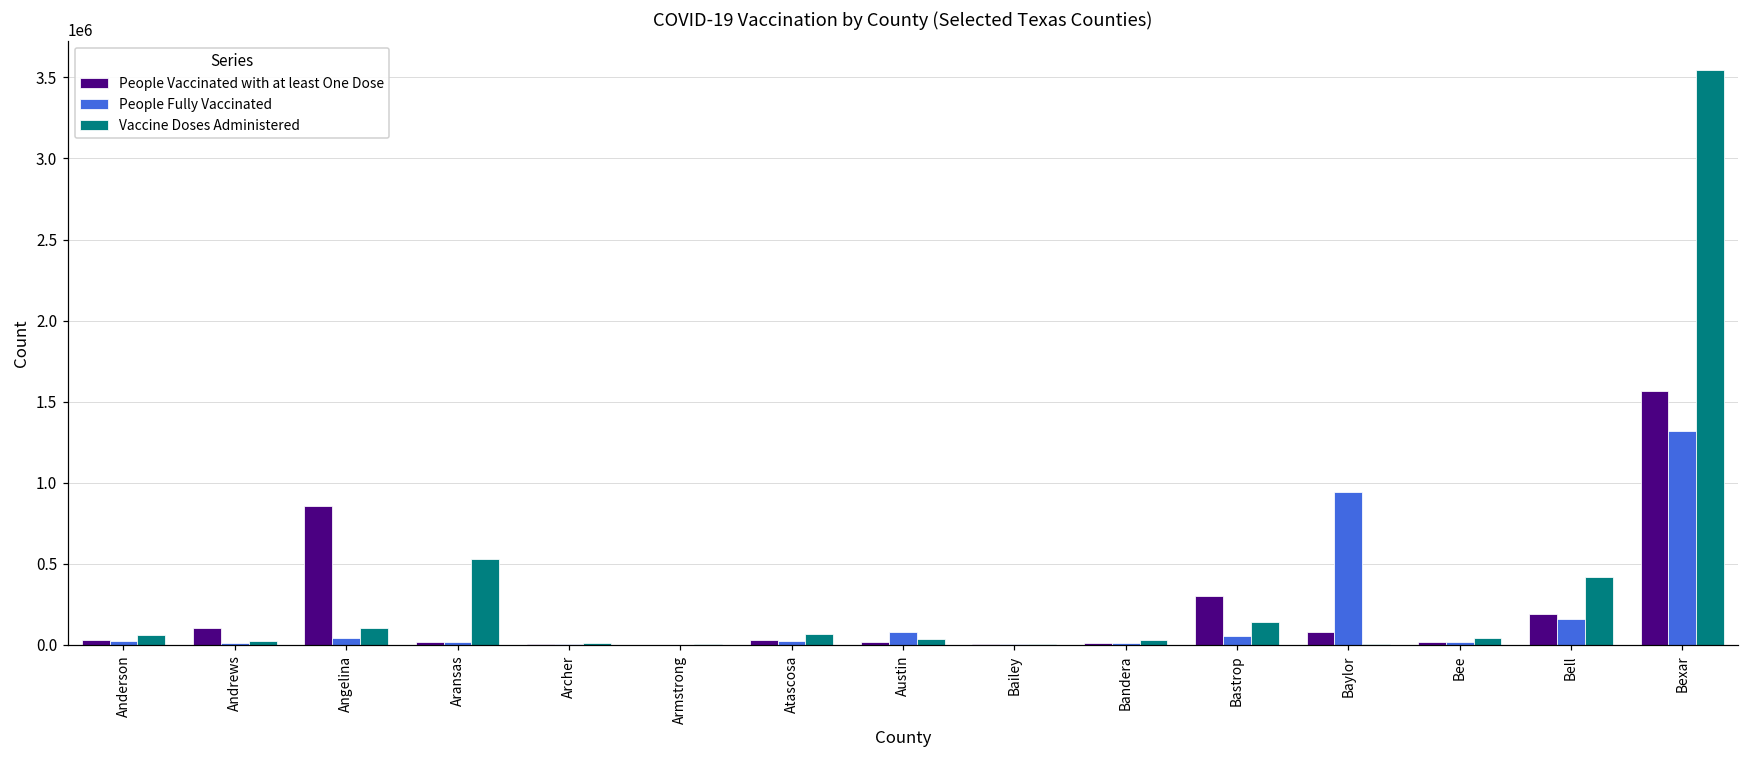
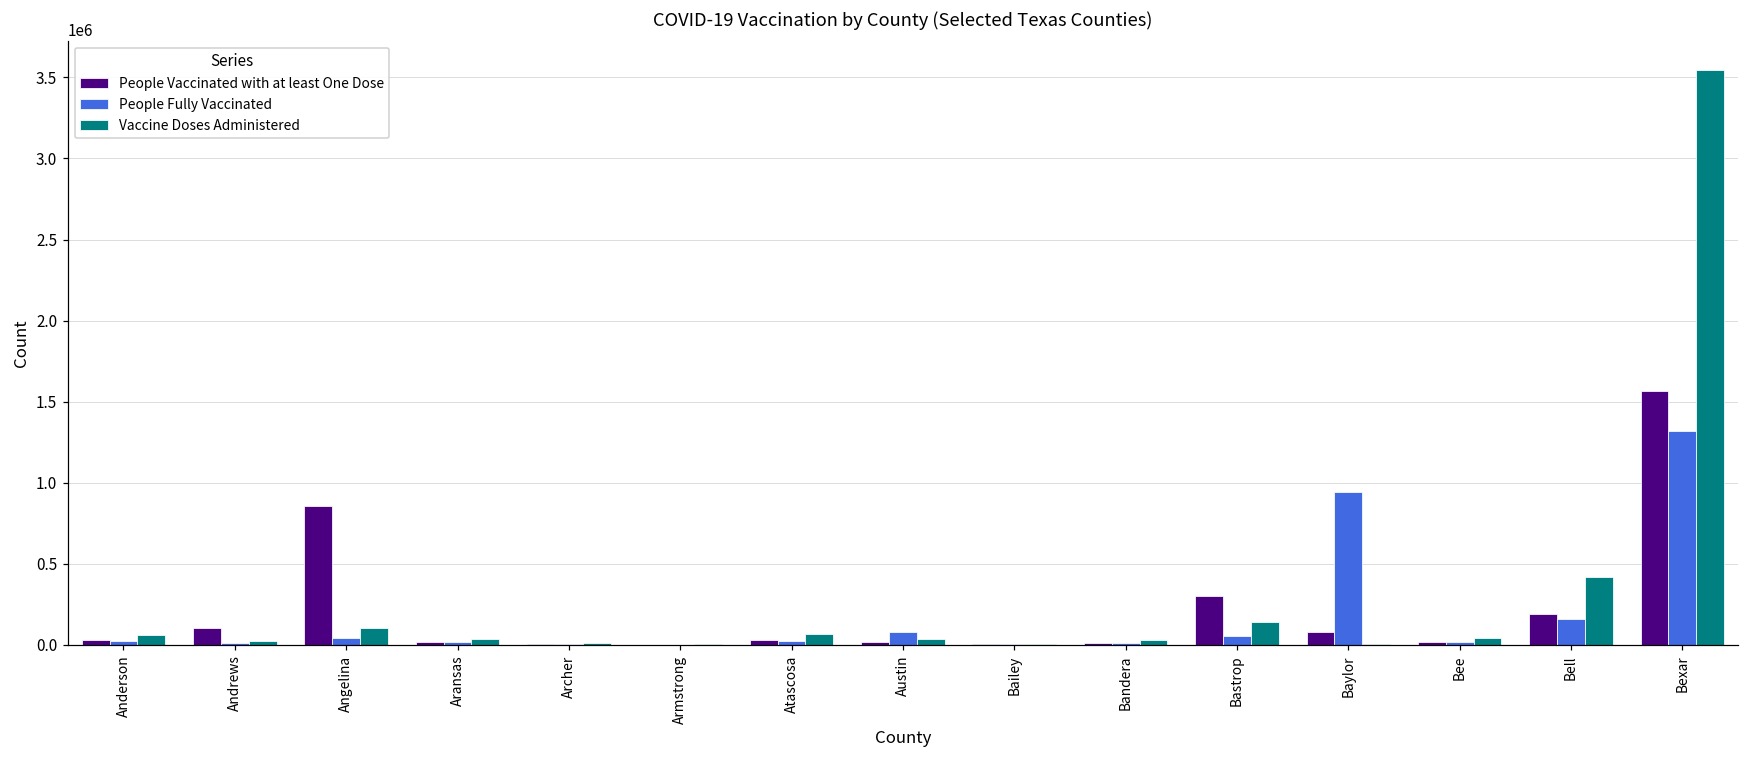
Vaccine Doses Administered, Aransas: 530000 -> 40000
